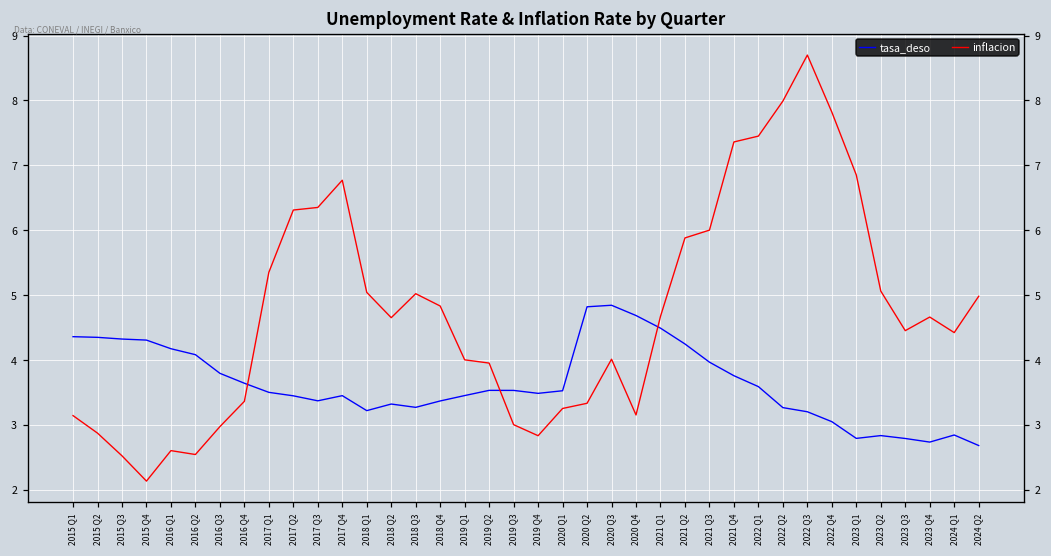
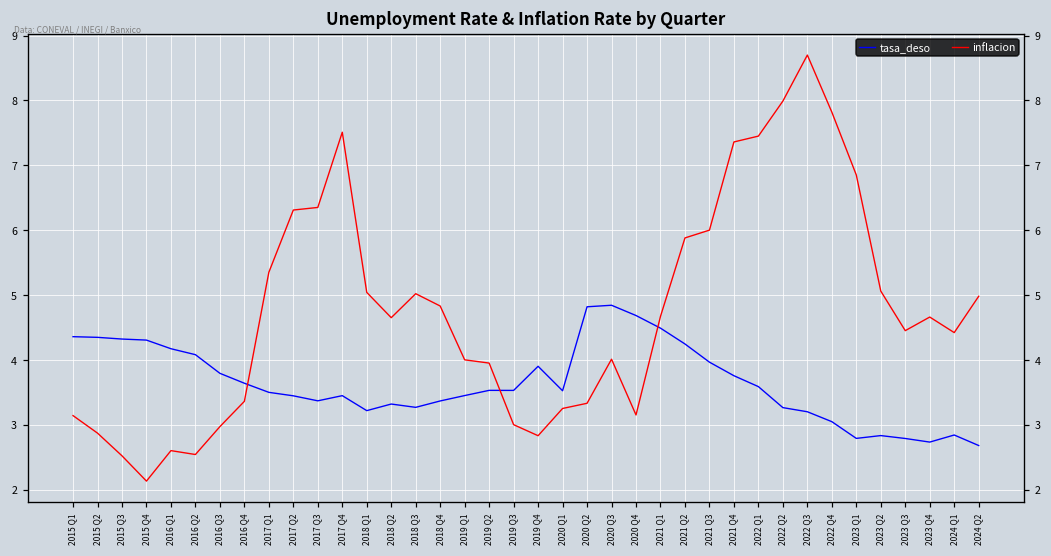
inflacion, 2017 Q4: 6.8 -> 7.5
tasa_deso, 2019 Q4: 3.5 -> 3.9
